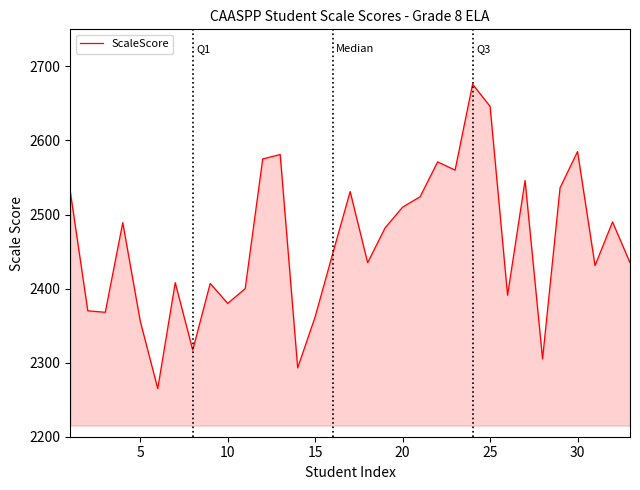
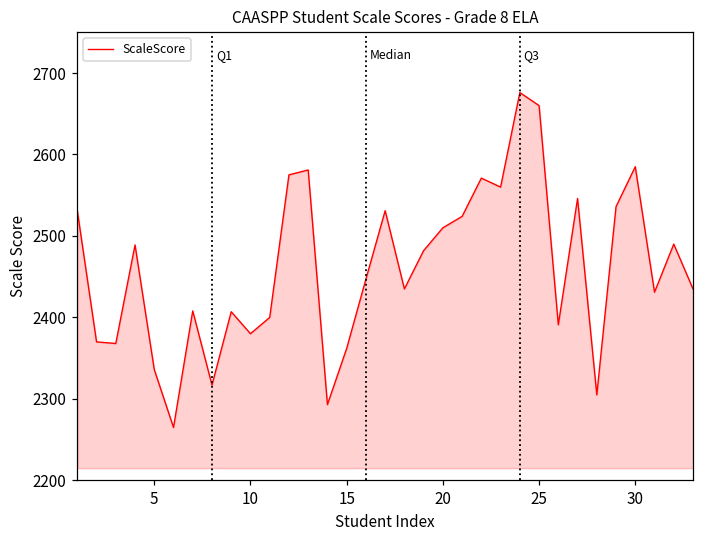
5: 2360 -> 2340
25: 2650 -> 2660
